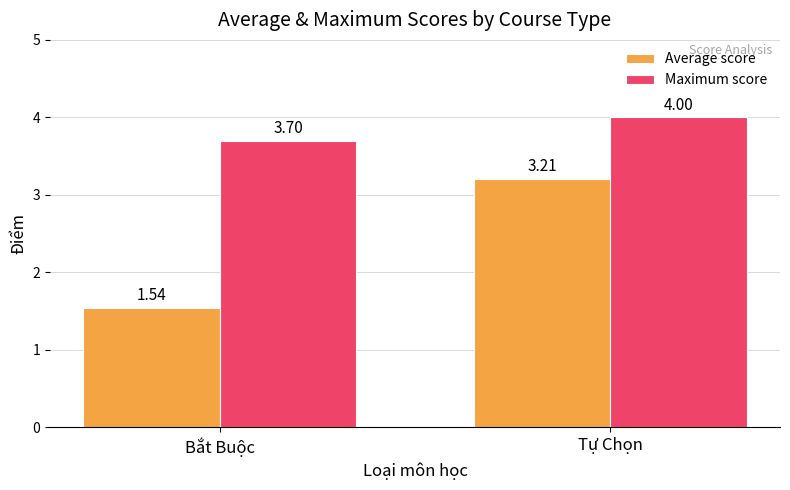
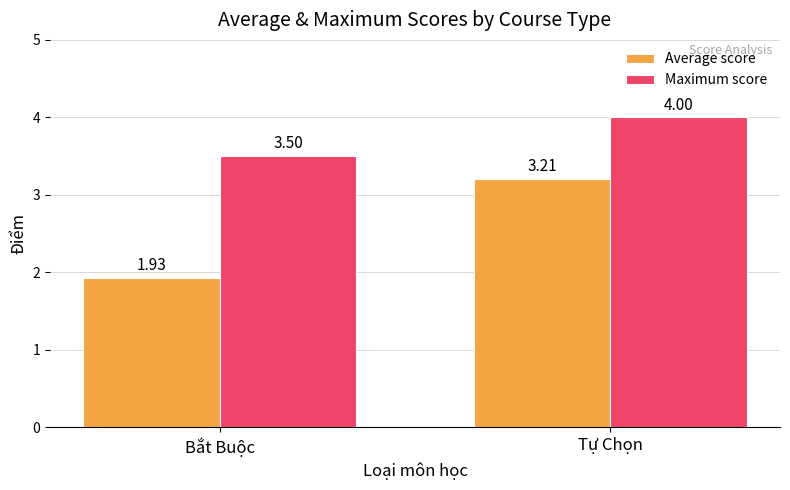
Average score, Bắt Buộc: 1.54 -> 1.93
Maximum score, Bắt Buộc: 3.70 -> 3.50
